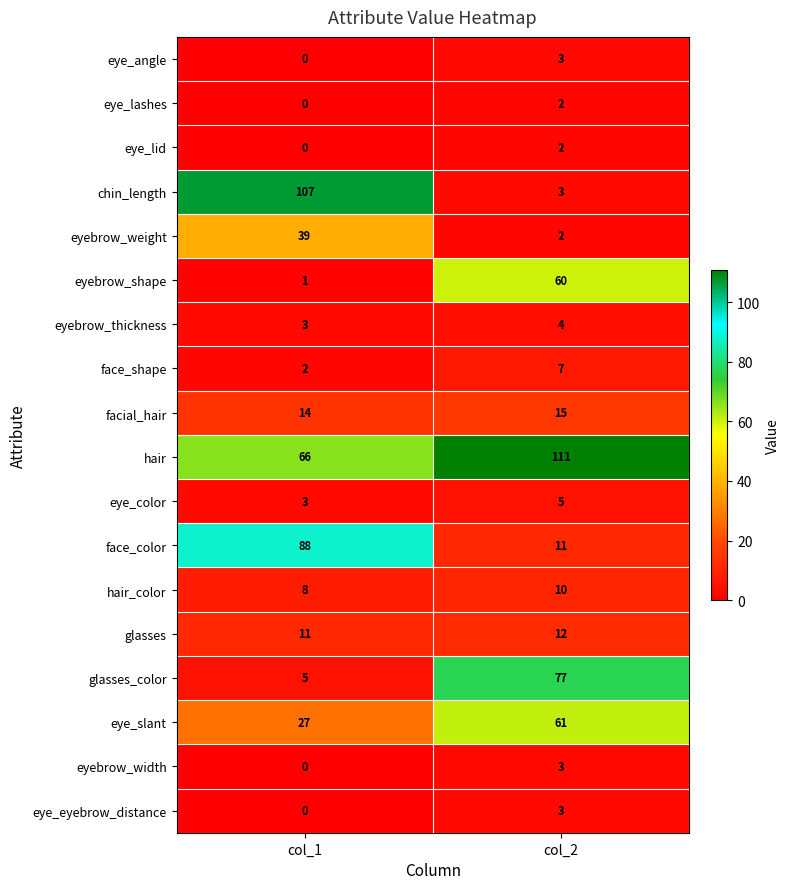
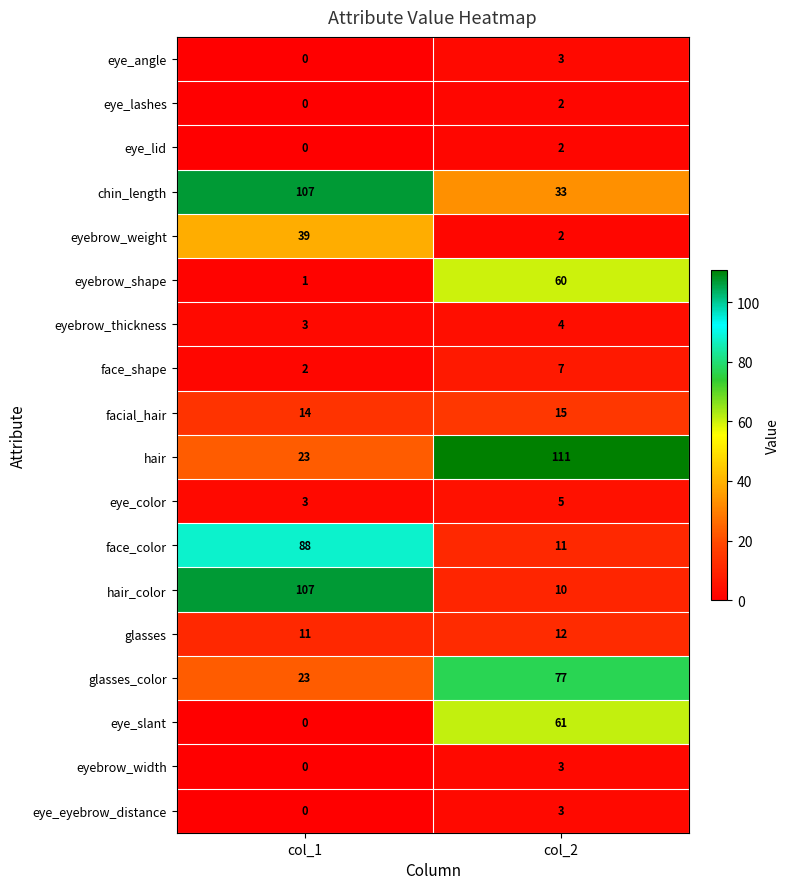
chin_length, col_2: 3 -> 33
hair, col_1: 66 -> 23
hair_color, col_1: 8 -> 107
glasses_color, col_1: 5 -> 23
eye_slant, col_1: 27 -> 0
